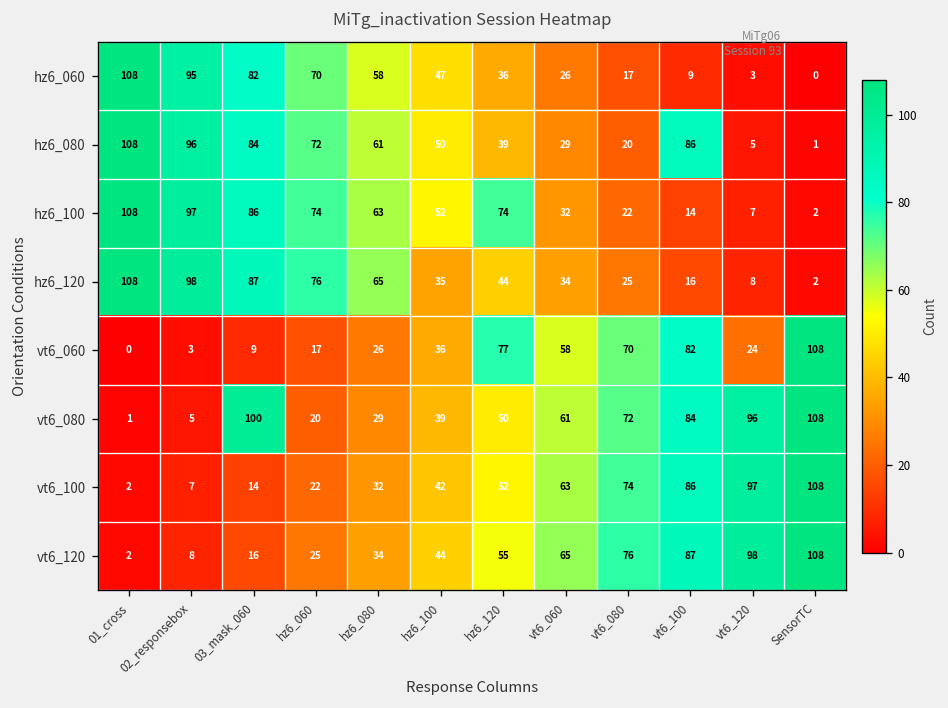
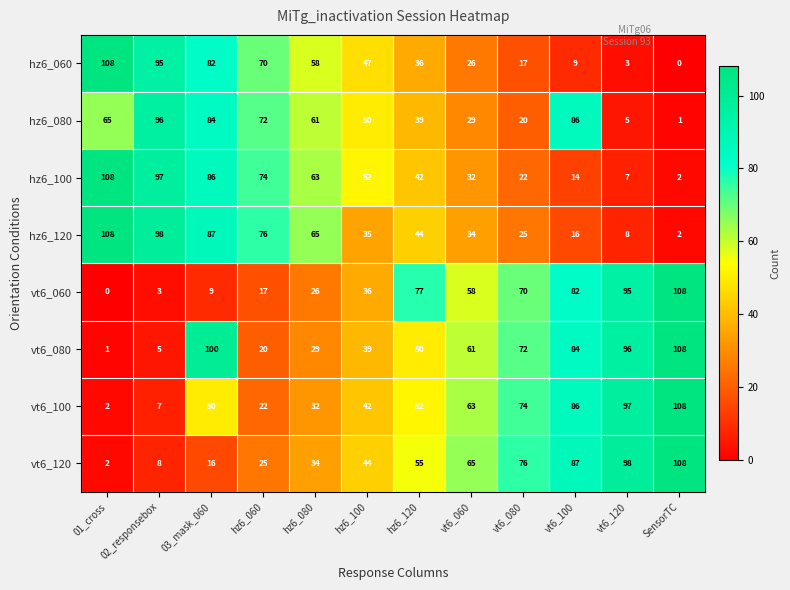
hz6_080, 01_cross: 108 -> 65
hz6_100, hz6_120: 74 -> 42
vt6_060, vt6_120: 24 -> 95
vt6_100, 03_mask_060: 14 -> 50
